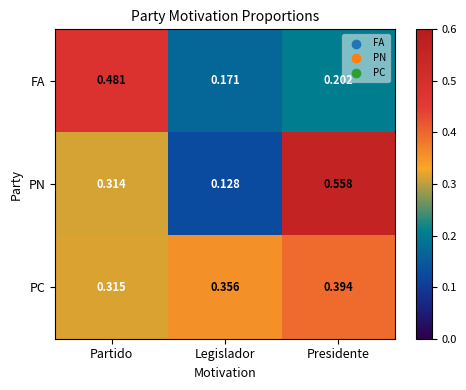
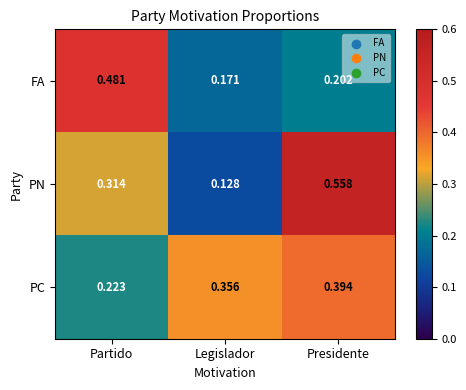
PC, Partido: 0.315 -> 0.223
